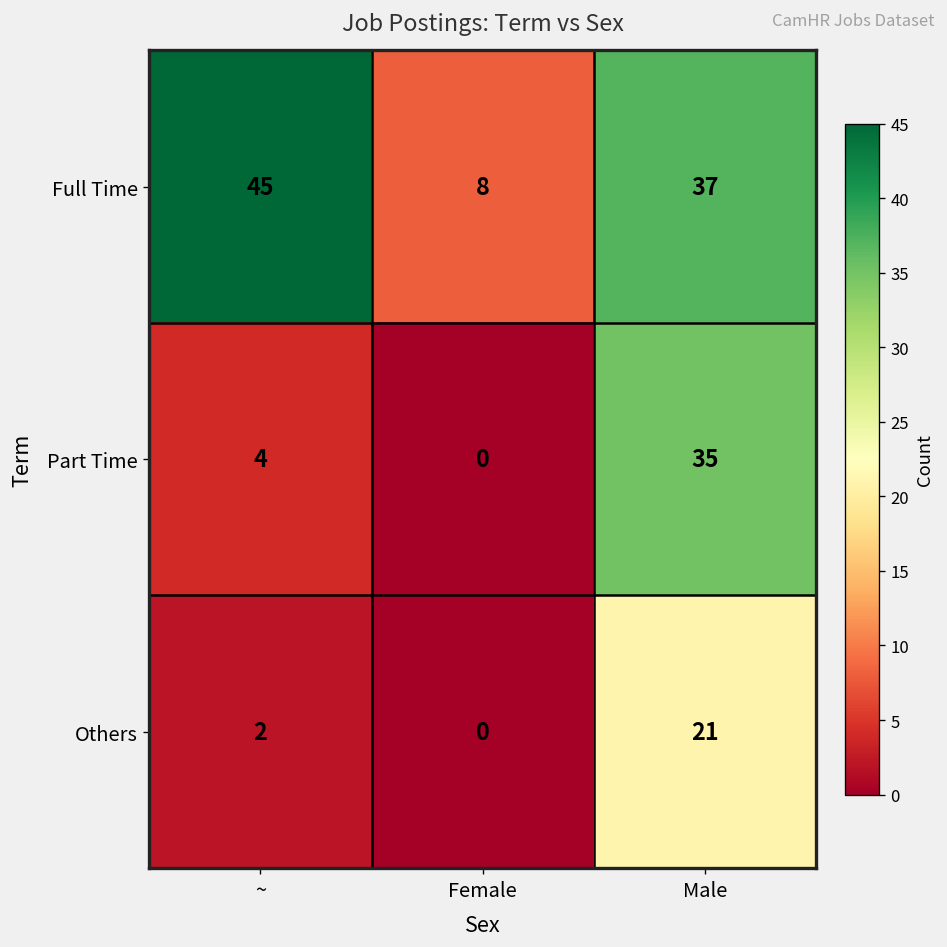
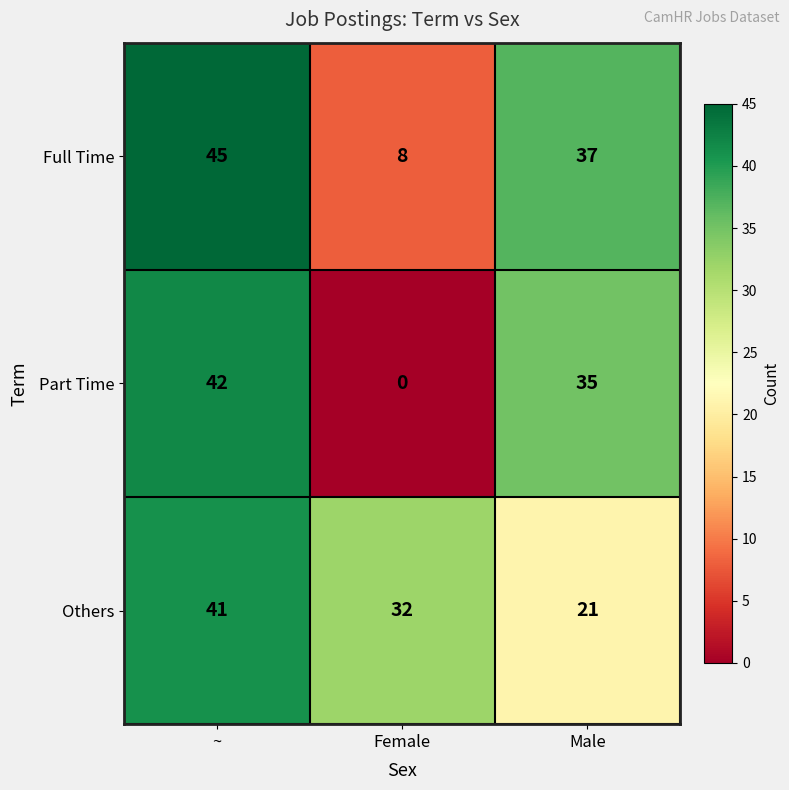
Part Time, ~: 4 -> 42
Others, ~: 2 -> 41
Others, Female: 0 -> 32
